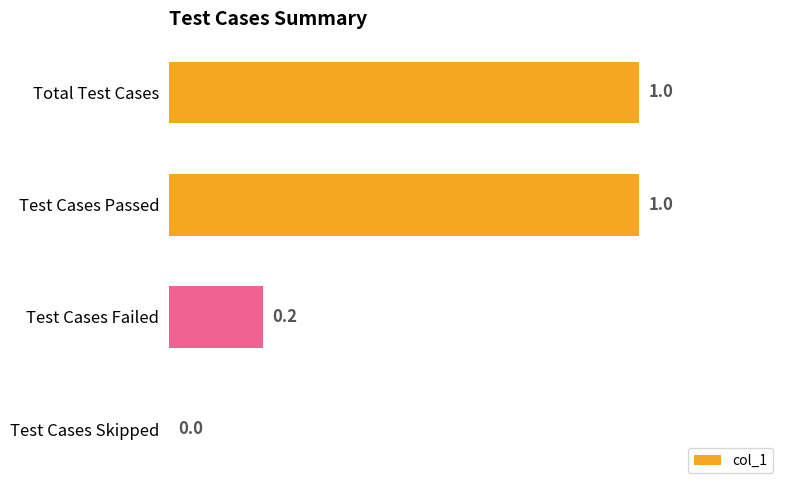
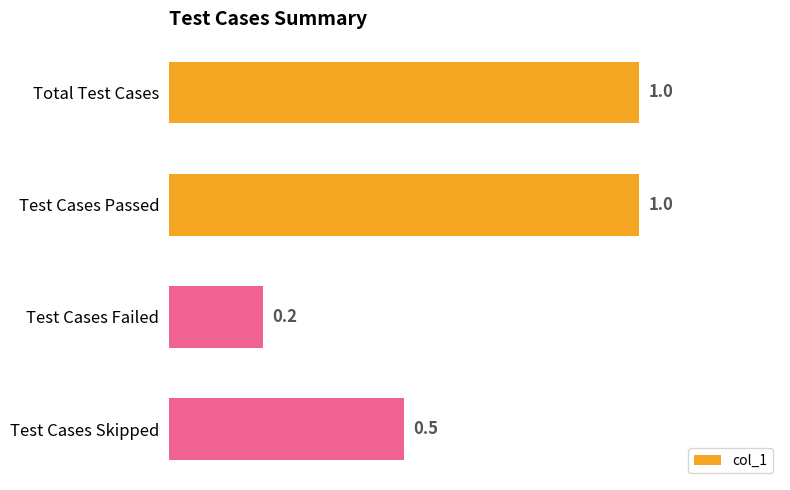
Test Cases Skipped: 0.0 -> 0.5
